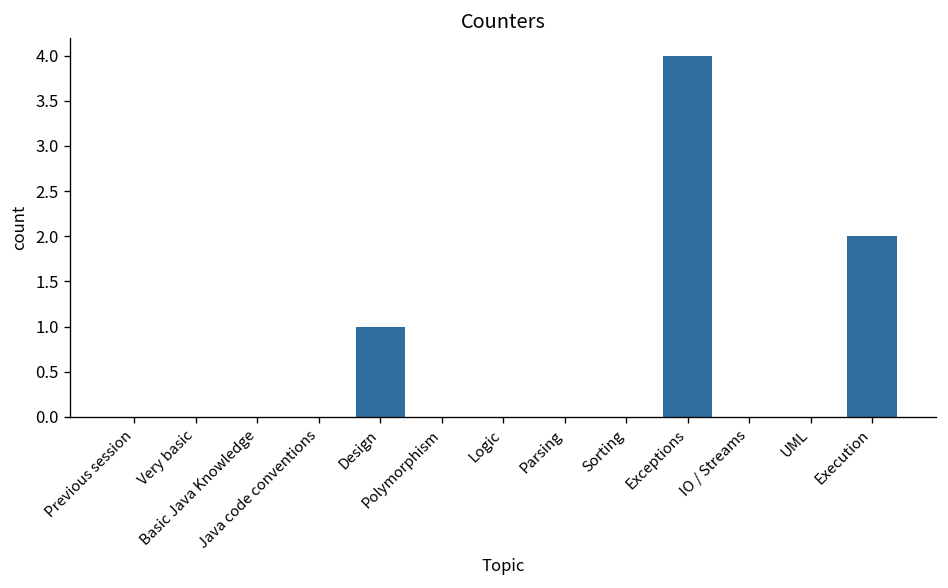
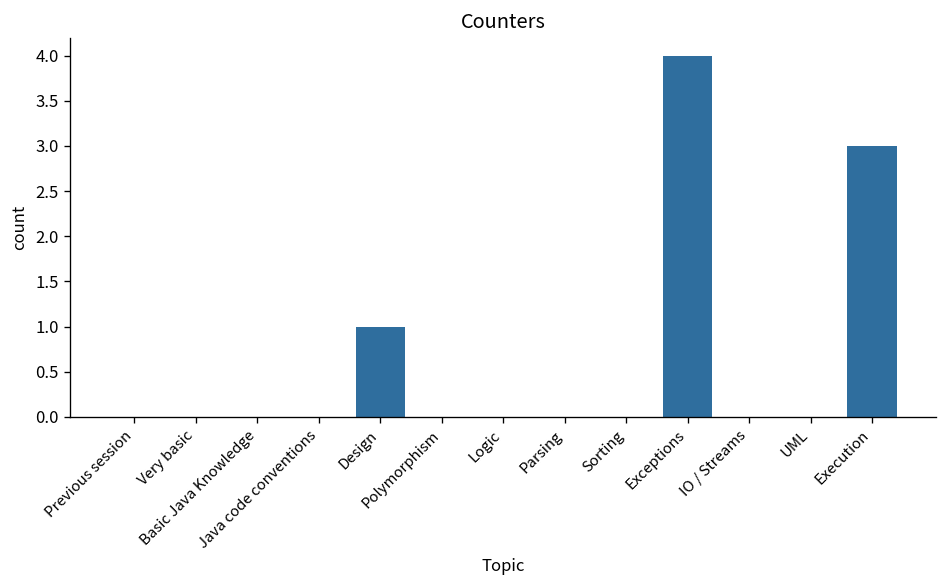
Execution: 2 -> 3
